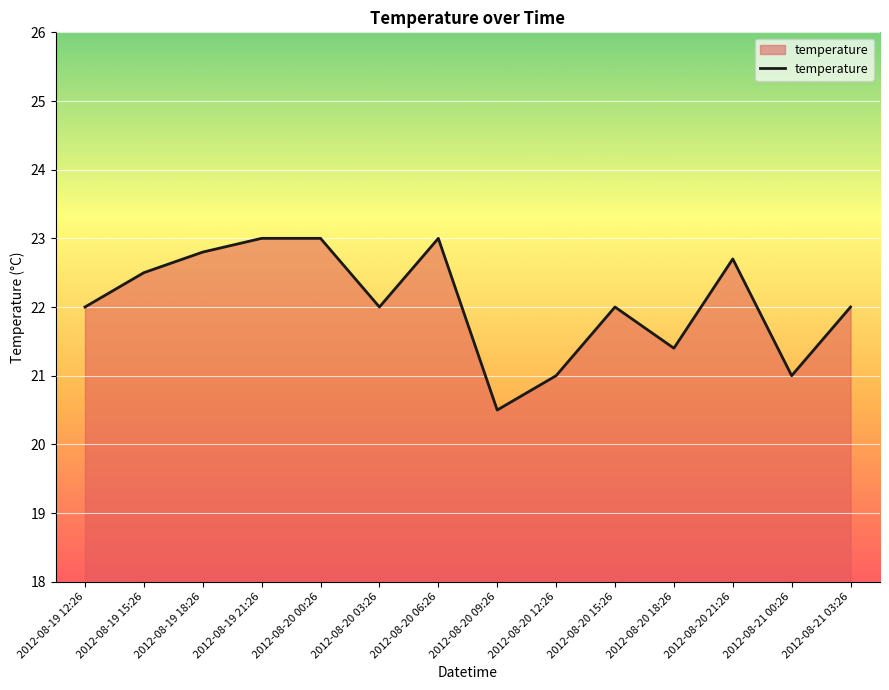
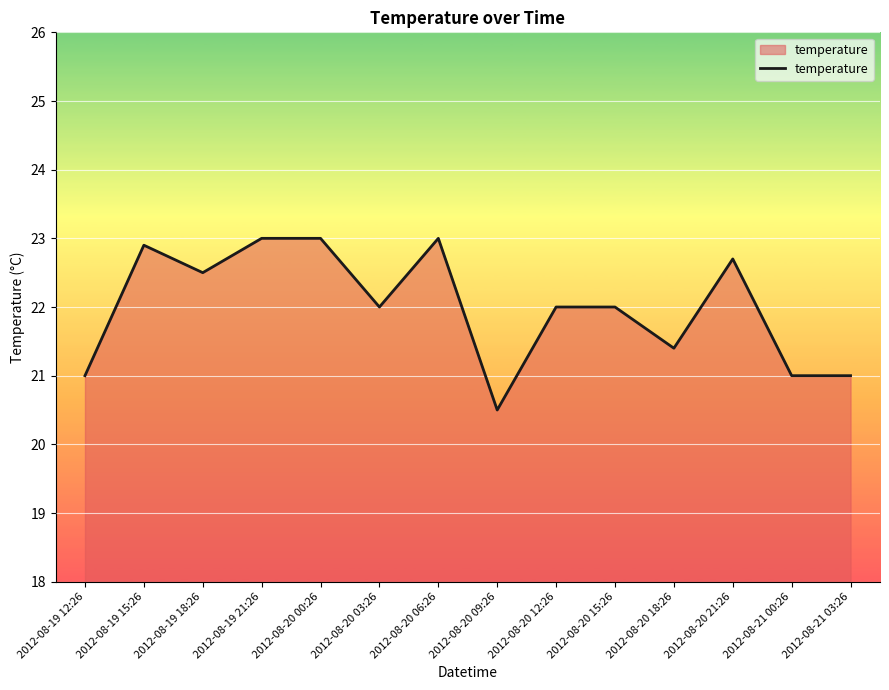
2012-08-19 12:26: 22 -> 21
2012-08-19 15:26: 22.5 -> 22.9
2012-08-19 18:26: 22.8 -> 22.5
2012-08-20 12:26: 21 -> 22
2012-08-21 03:26: 22 -> 21
